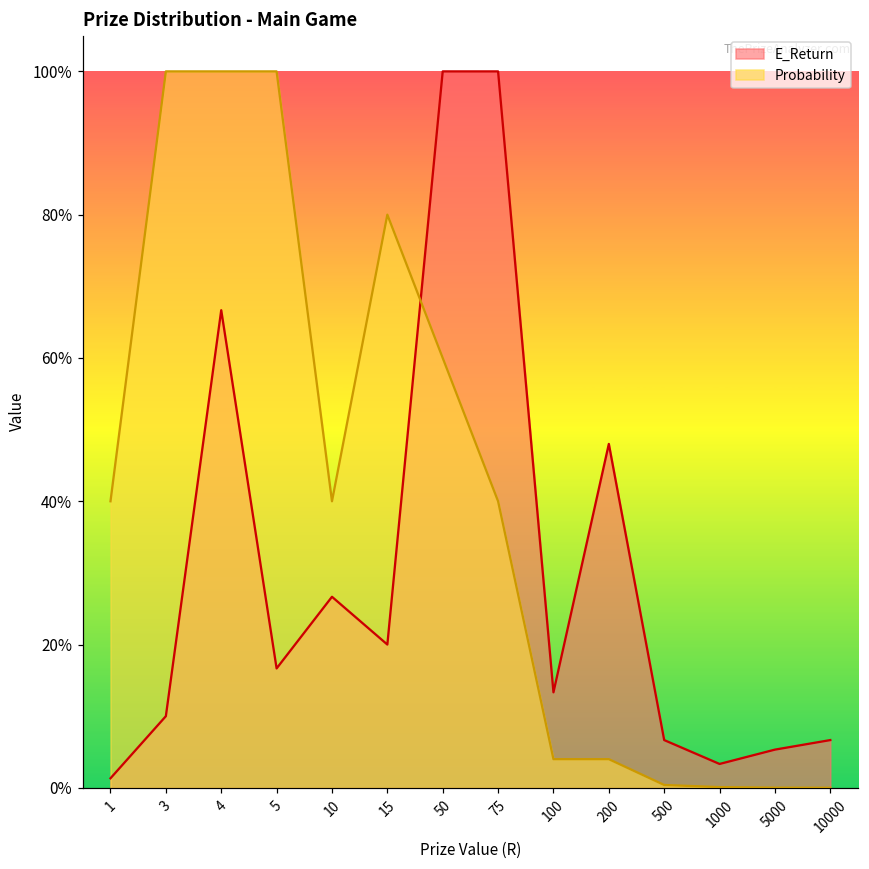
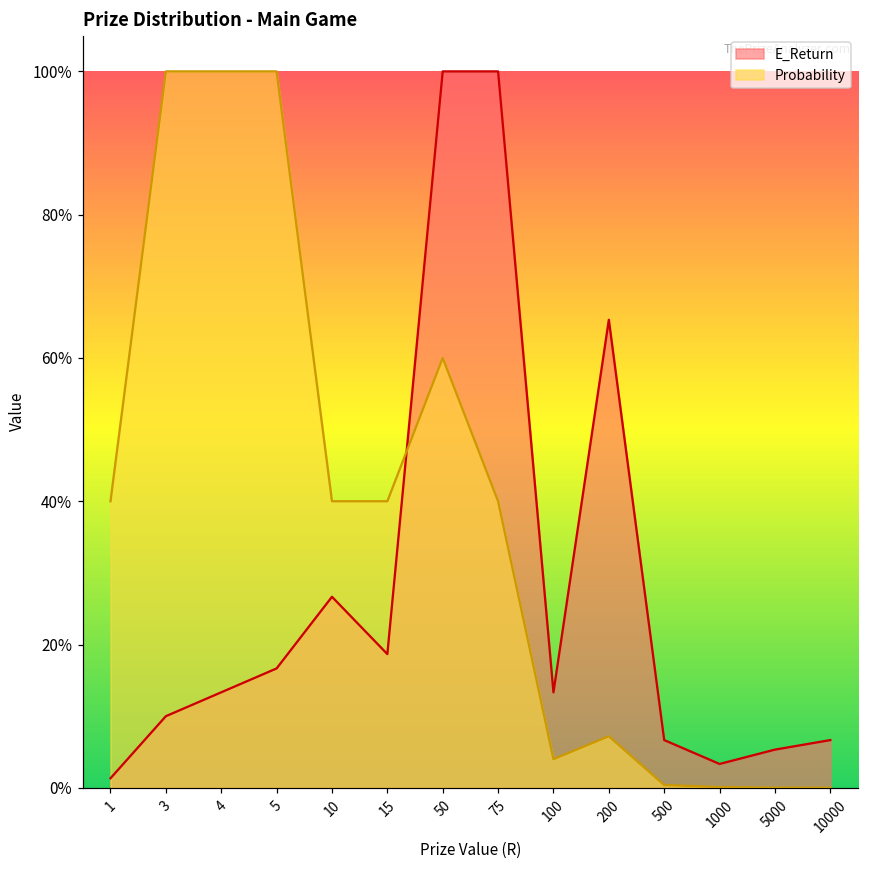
E_Return, 4: 67% -> 13%
E_Return, 15: 20% -> 19%
Probability, 15: 80% -> 40%
E_Return, 200: 48% -> 65%
Probability, 200: 4% -> 7%
